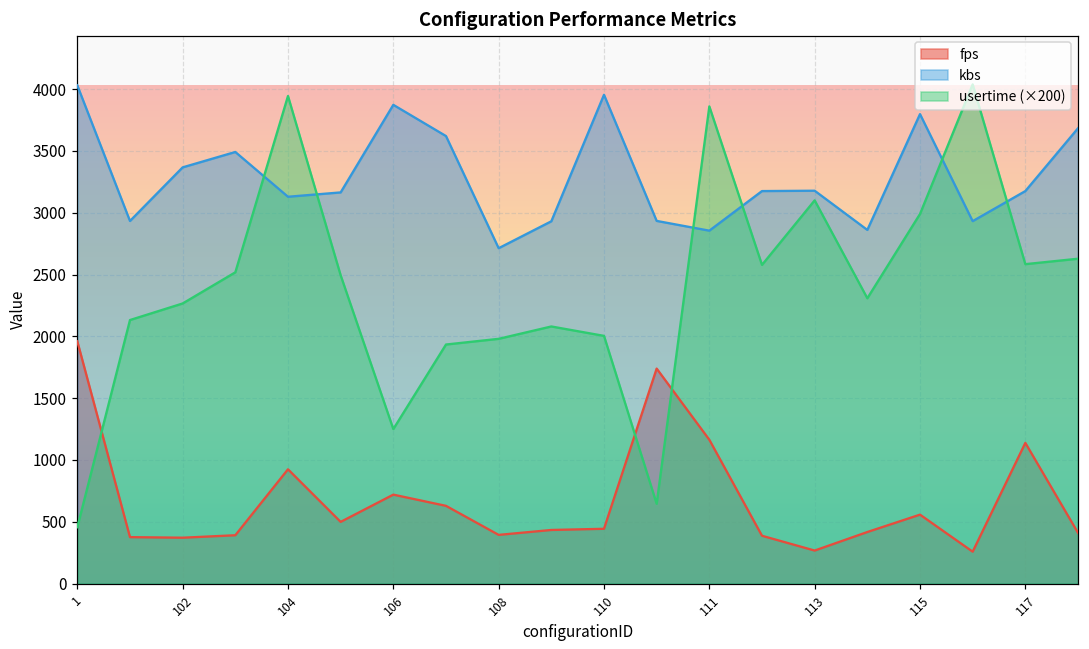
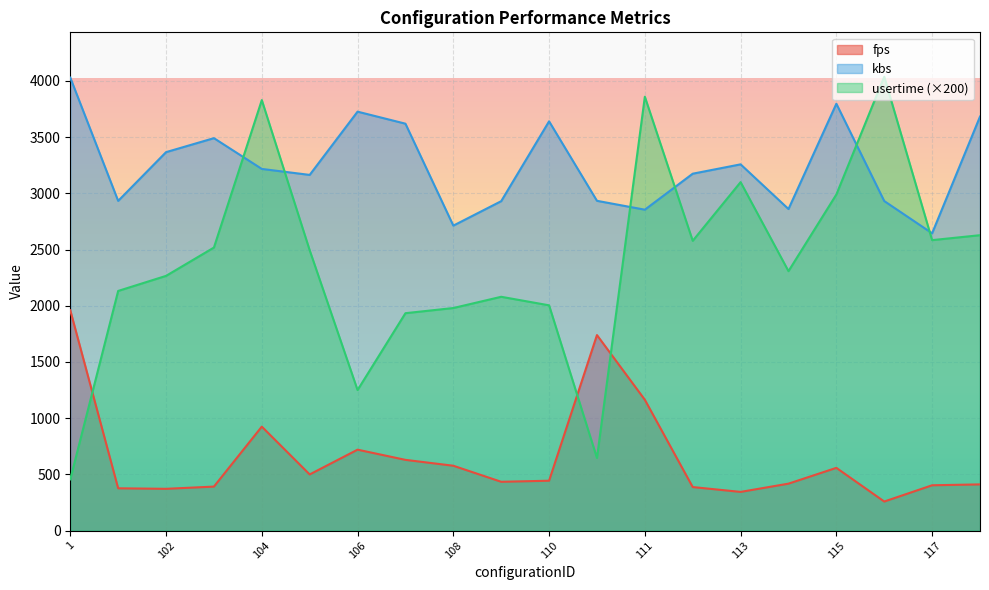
kbs, 104: 3130 -> 3220
usertime (×200), 104: 3940 -> 3830
kbs, 106: 3870 -> 3730
fps, 108: 390 -> 580
kbs, 110: 3950 -> 3640
fps, 113: 270 -> 340
kbs, 113: 3180 -> 3260
fps, 117: 1140 -> 400
kbs, 117: 3180 -> 2640
